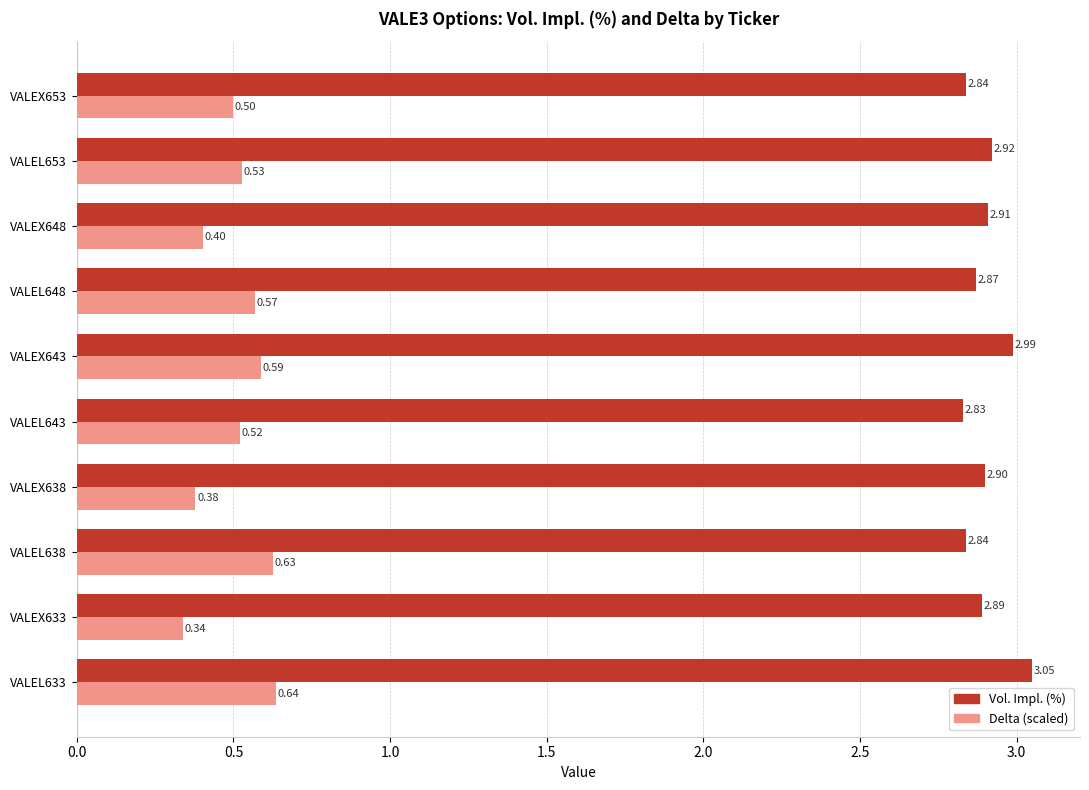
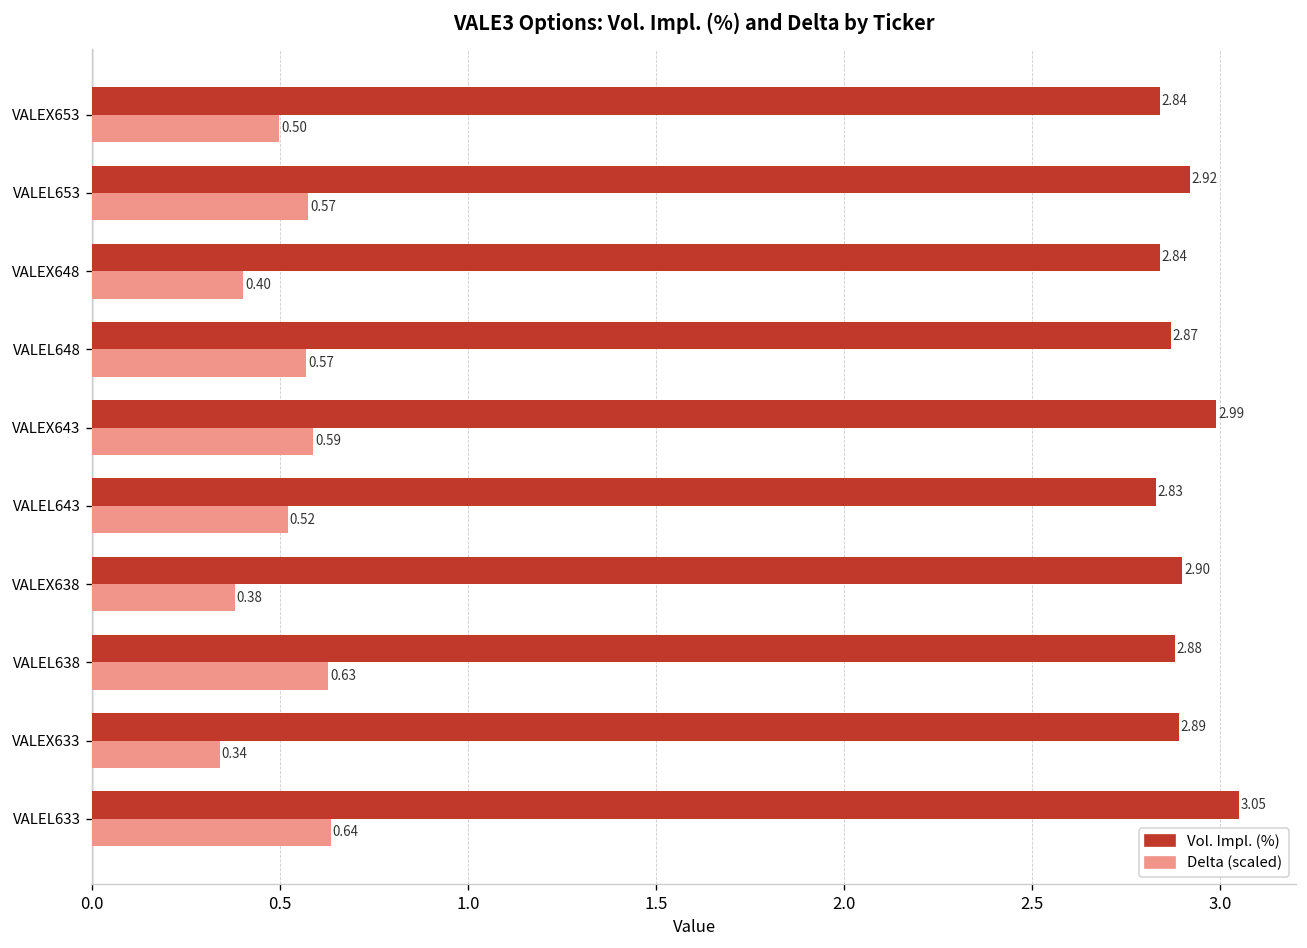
Delta (scaled), VALEL653: 0.53 -> 0.57
Vol. Impl. (%), VALEX648: 2.91 -> 2.84
Vol. Impl. (%), VALEL638: 2.84 -> 2.88
